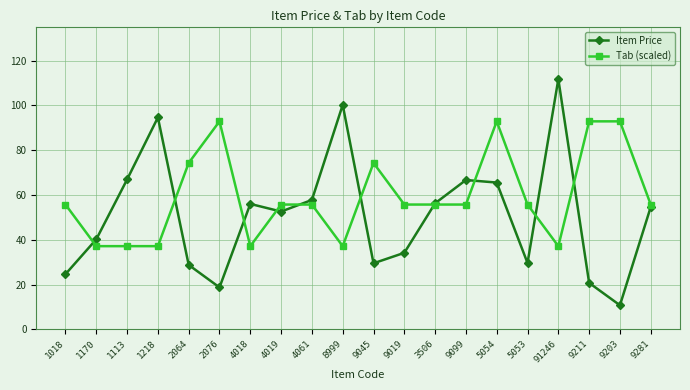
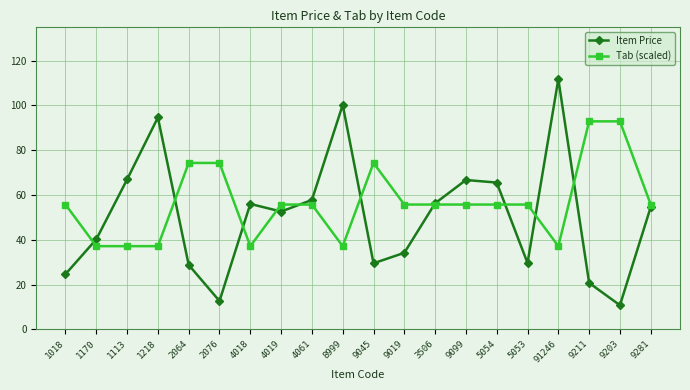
Item Price, 2076: 19 -> 13
Tab (scaled), 2076: 93 -> 74
Tab (scaled), 5054: 93 -> 56
